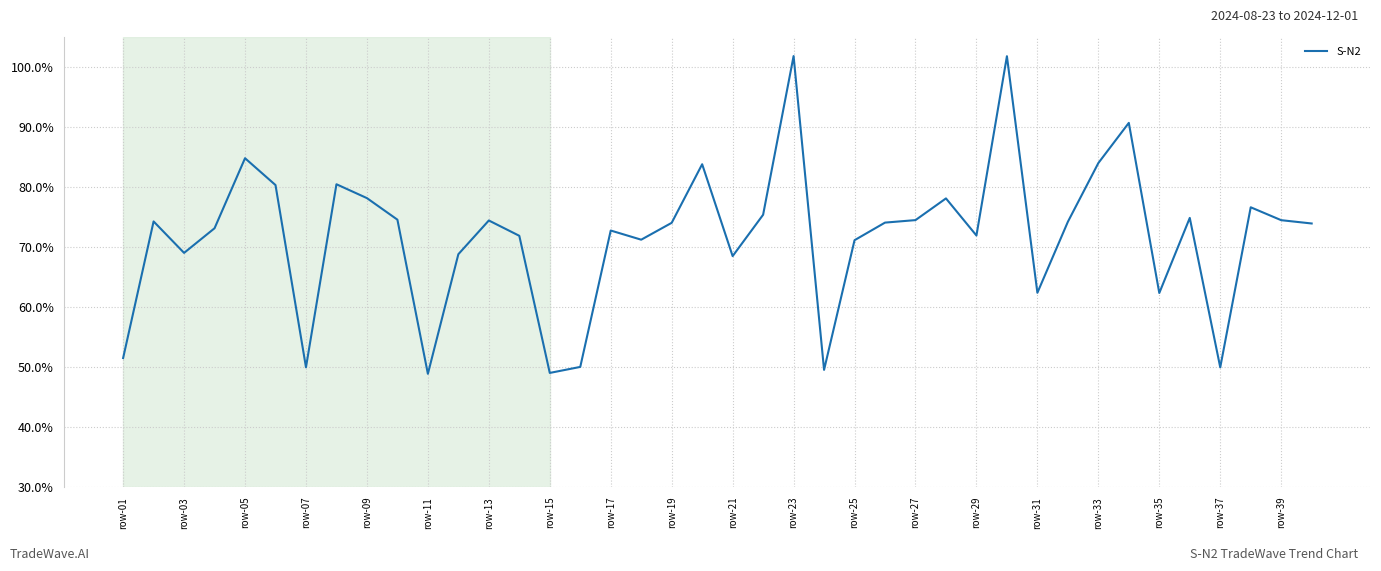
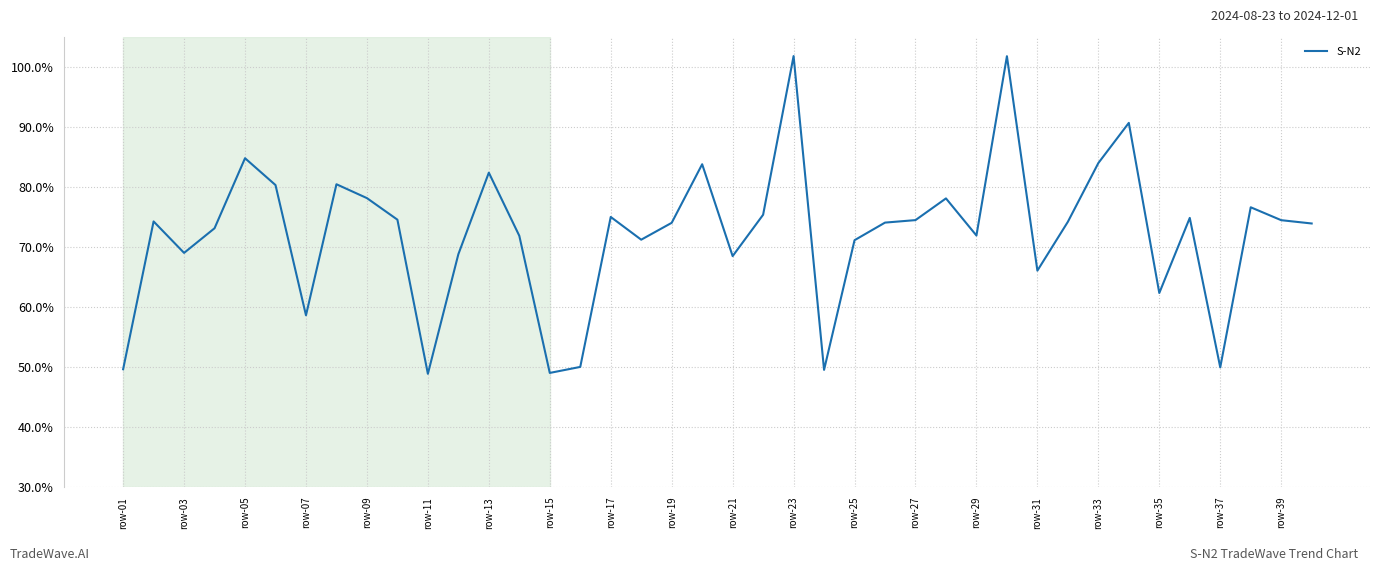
row-01: 51% -> 50%
row-07: 50% -> 59%
row-13: 74% -> 82%
row-17: 73% -> 75%
row-31: 62% -> 66%
